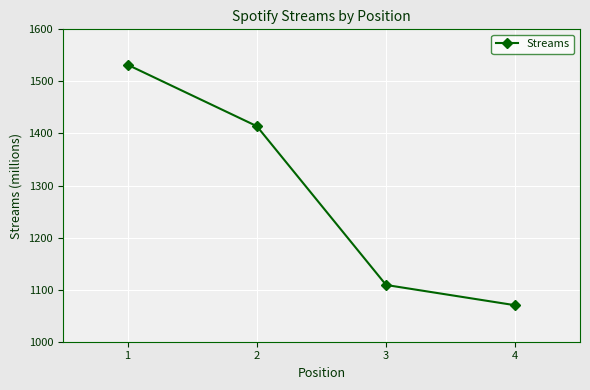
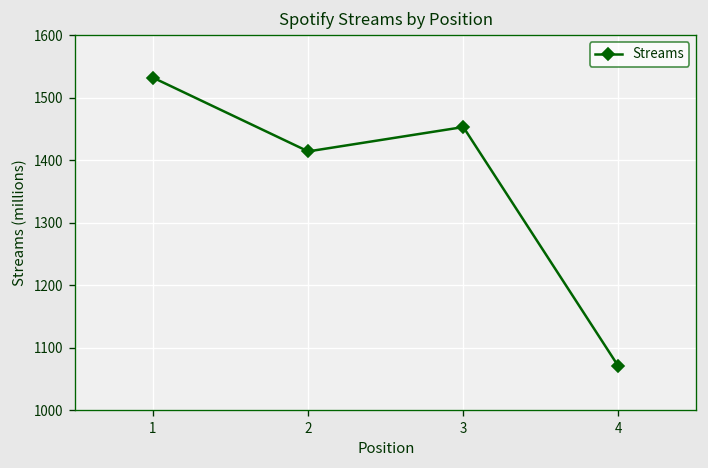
3: 1110 -> 1450
